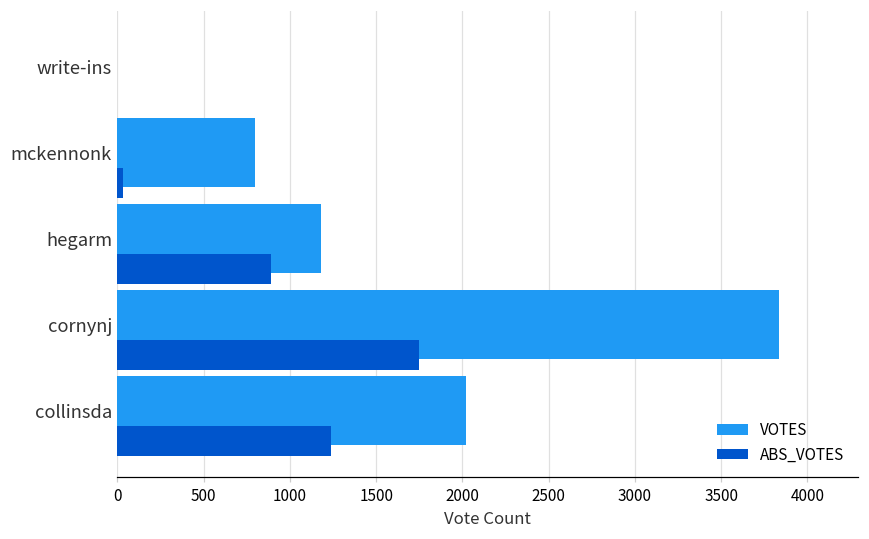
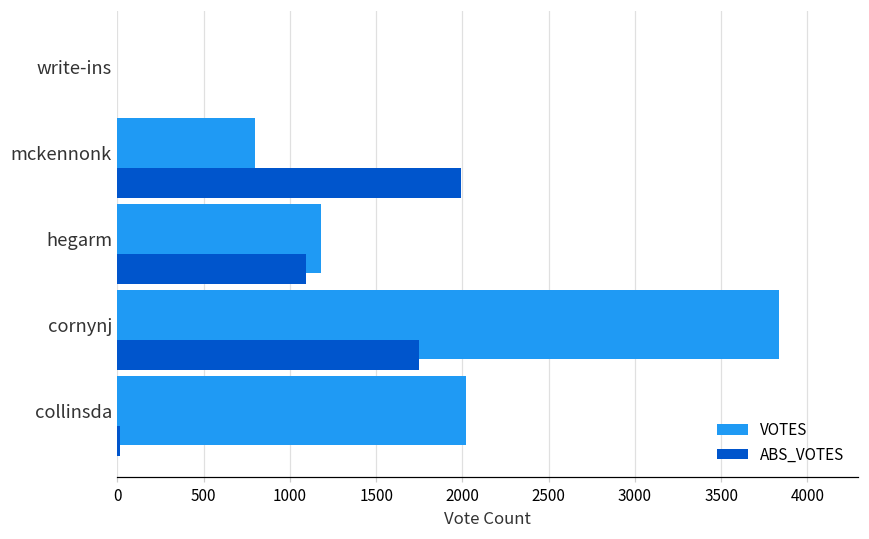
ABS_VOTES, mckennonk: 30 -> 1990
ABS_VOTES, hegarm: 890 -> 1090
ABS_VOTES, collinsda: 1240 -> 20
